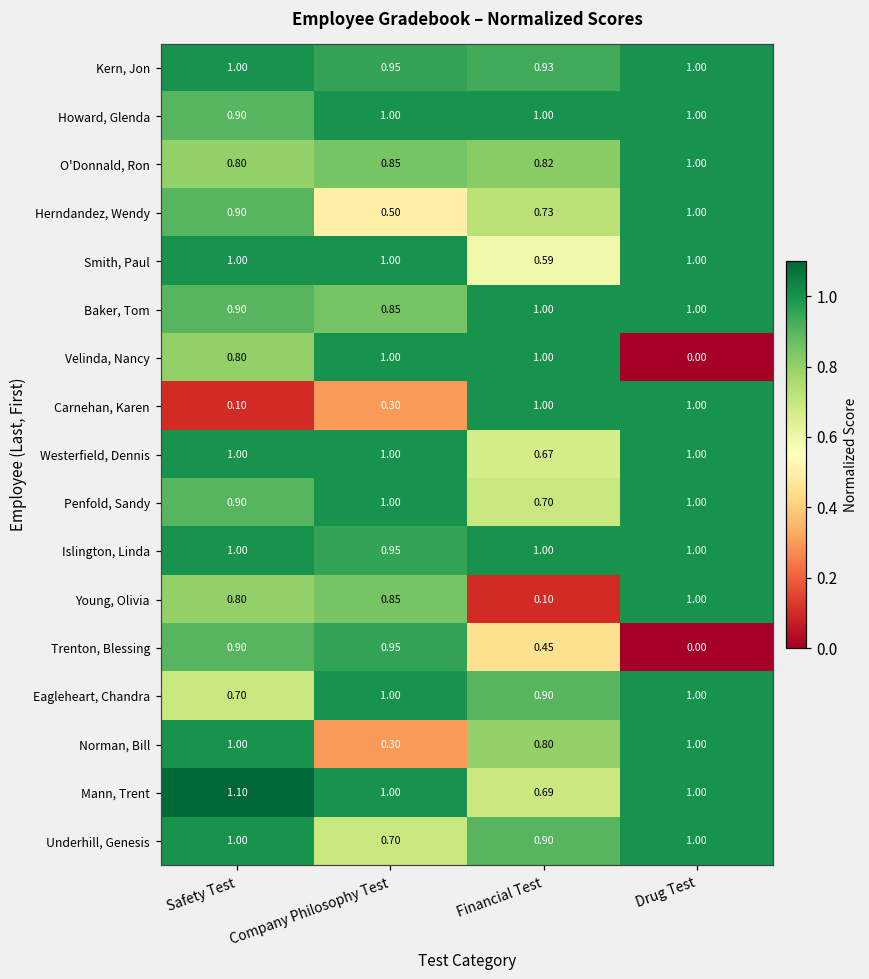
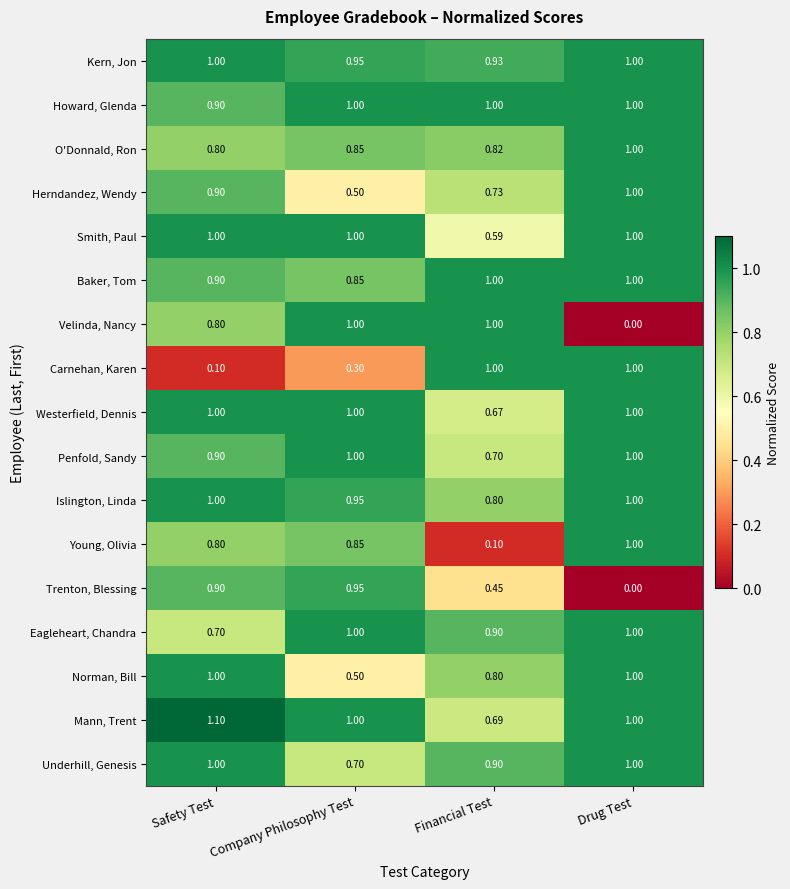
Islington, Linda, Financial Test: 1.00 -> 0.80
Norman, Bill, Company Philosophy Test: 0.30 -> 0.50
